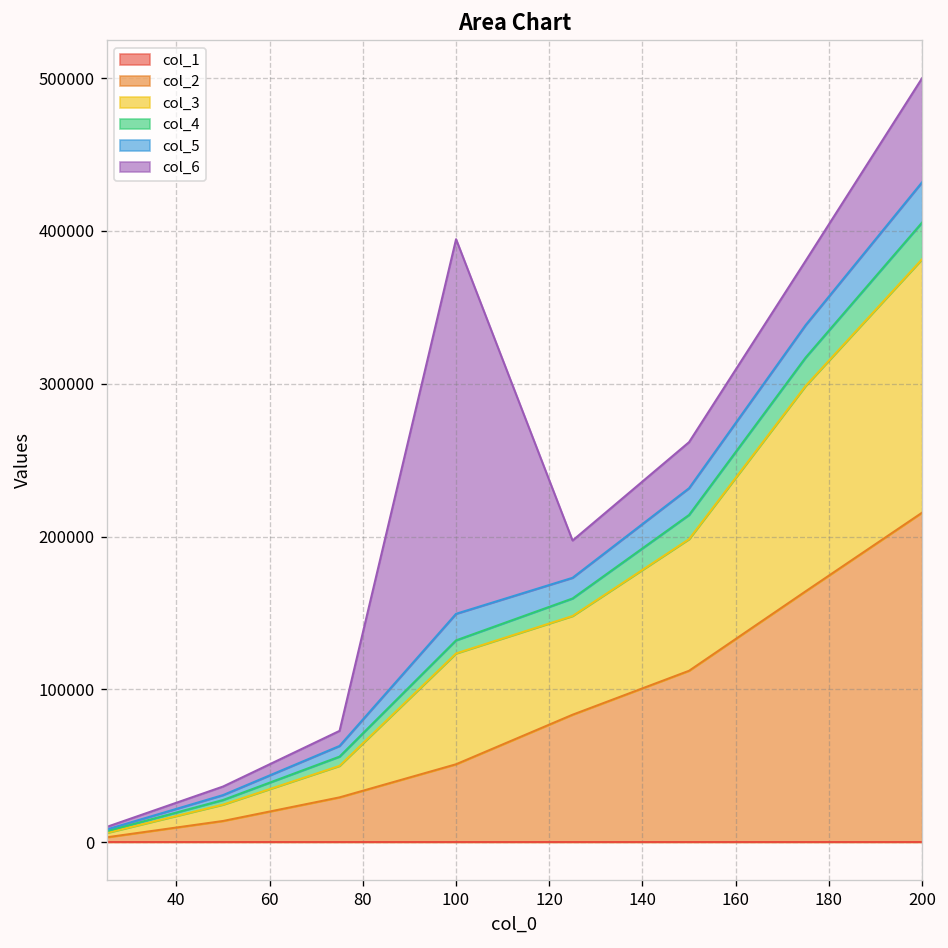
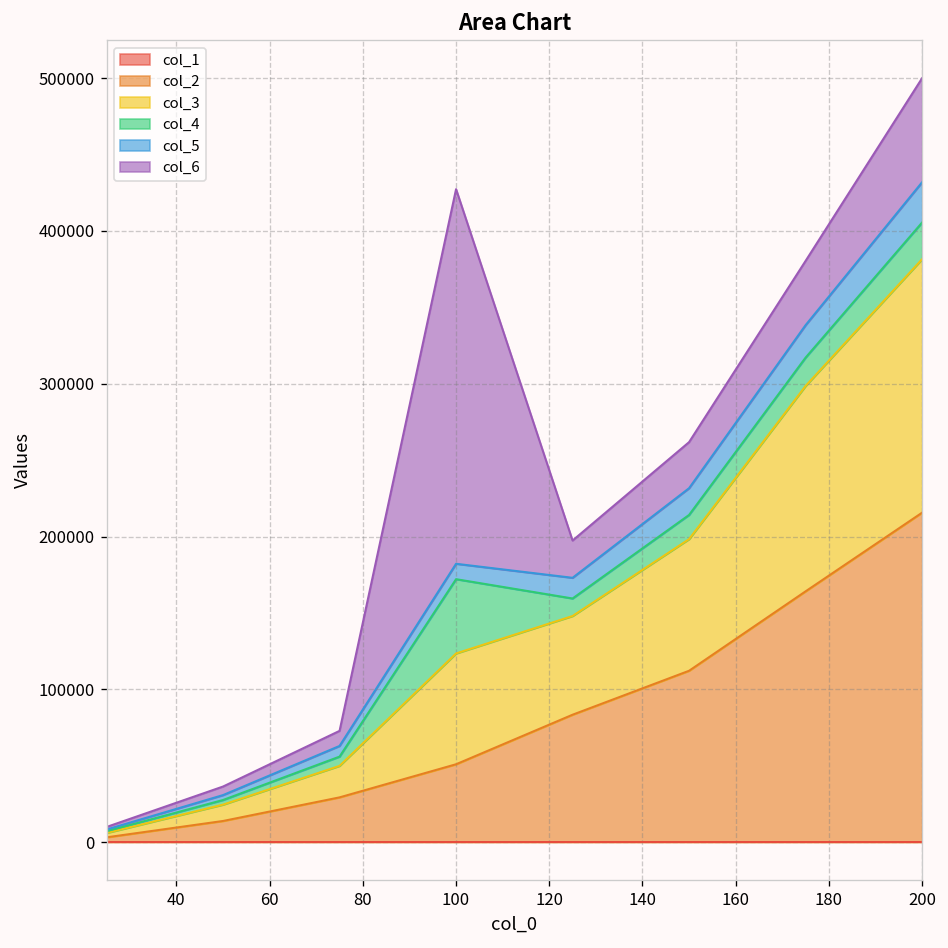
col_4, 100: 9000 -> 49000
col_5, 100: 17000 -> 10000
